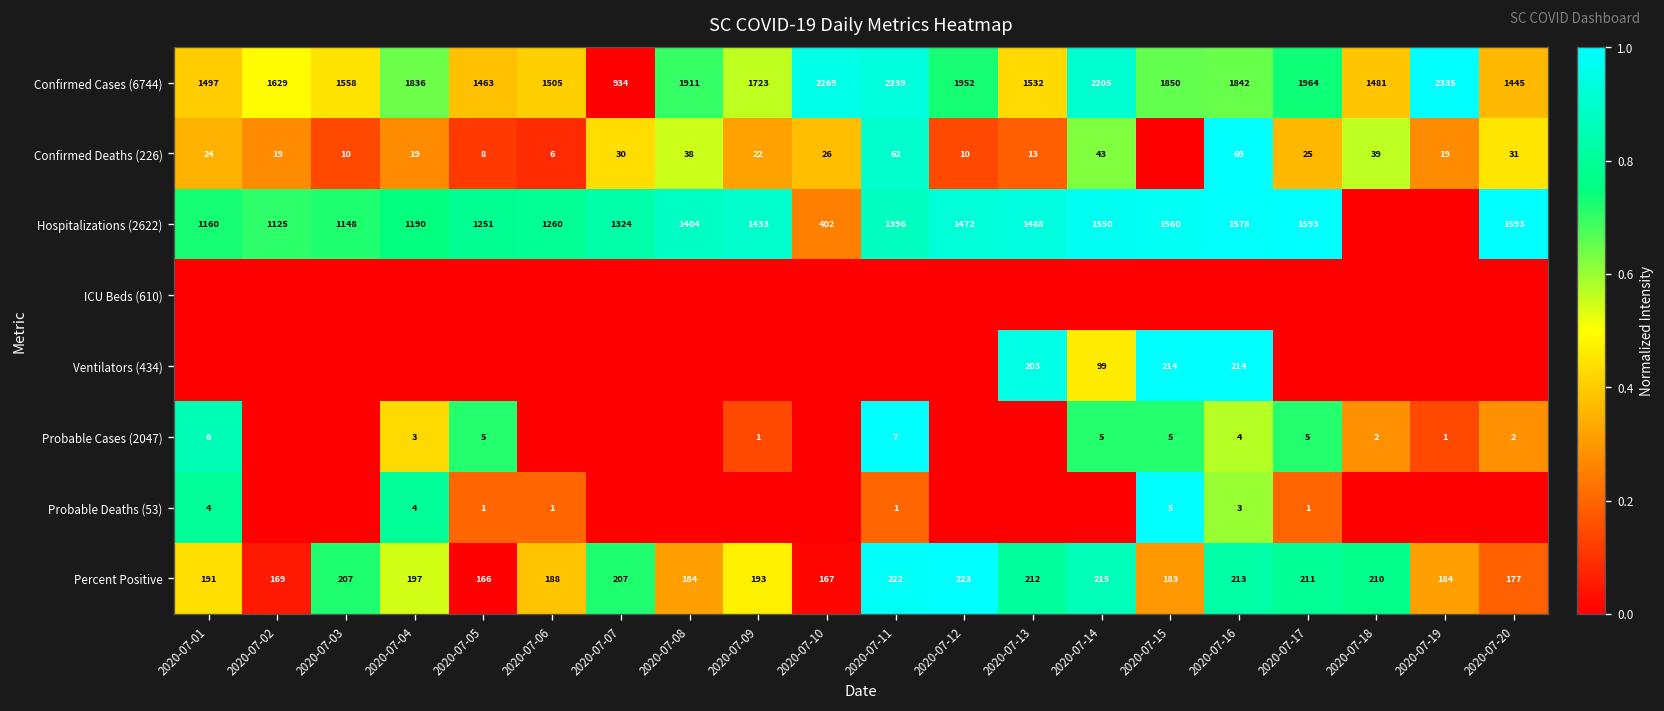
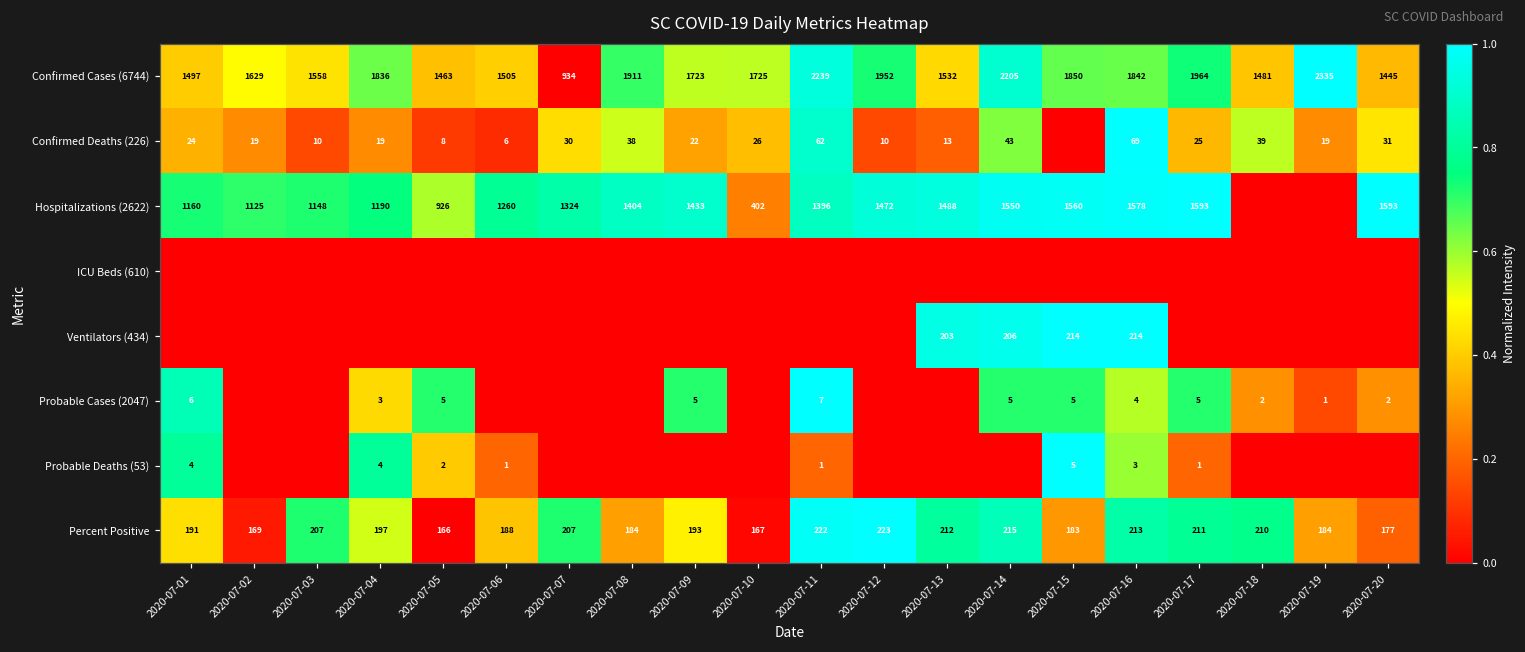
Confirmed Cases (6744), 2020-07-10: 2269 -> 1725
Hospitalizations (2622), 2020-07-05: 1251 -> 926
Ventilators (434), 2020-07-14: 99 -> 206
Probable Cases (2047), 2020-07-09: 1 -> 5
Probable Deaths (53), 2020-07-05: 1 -> 2
